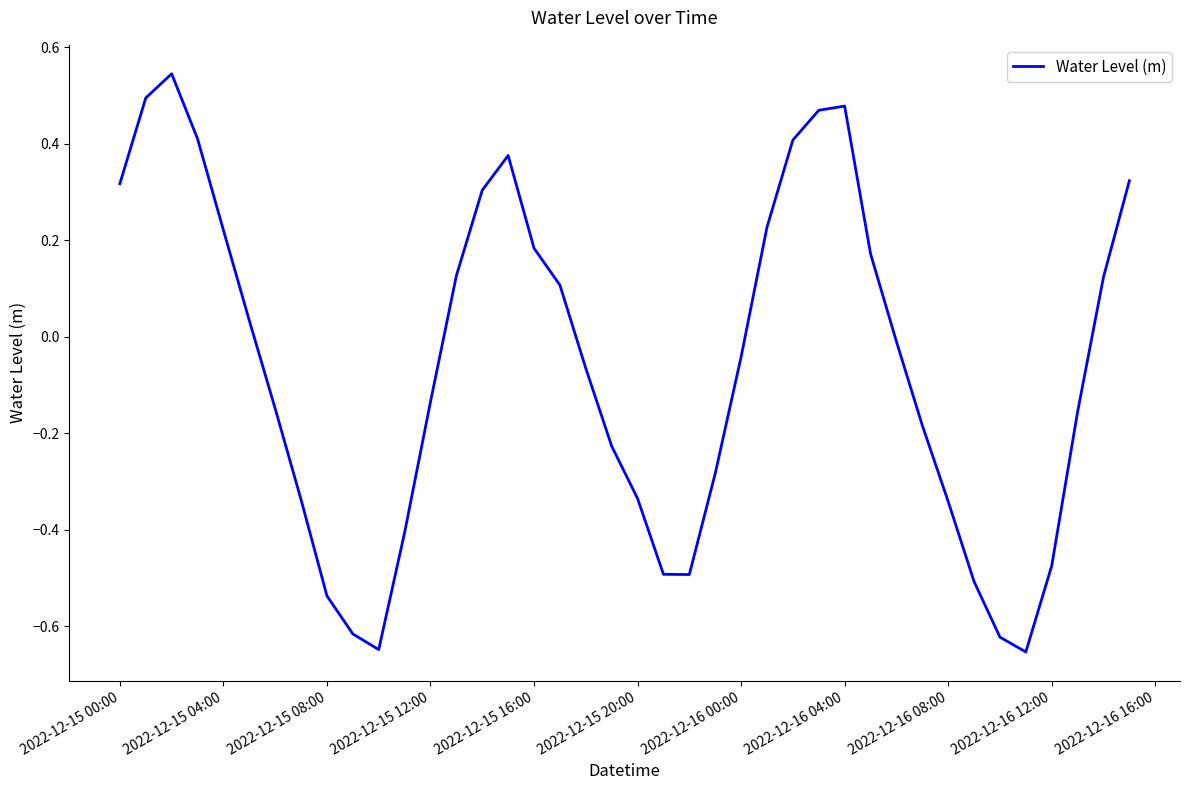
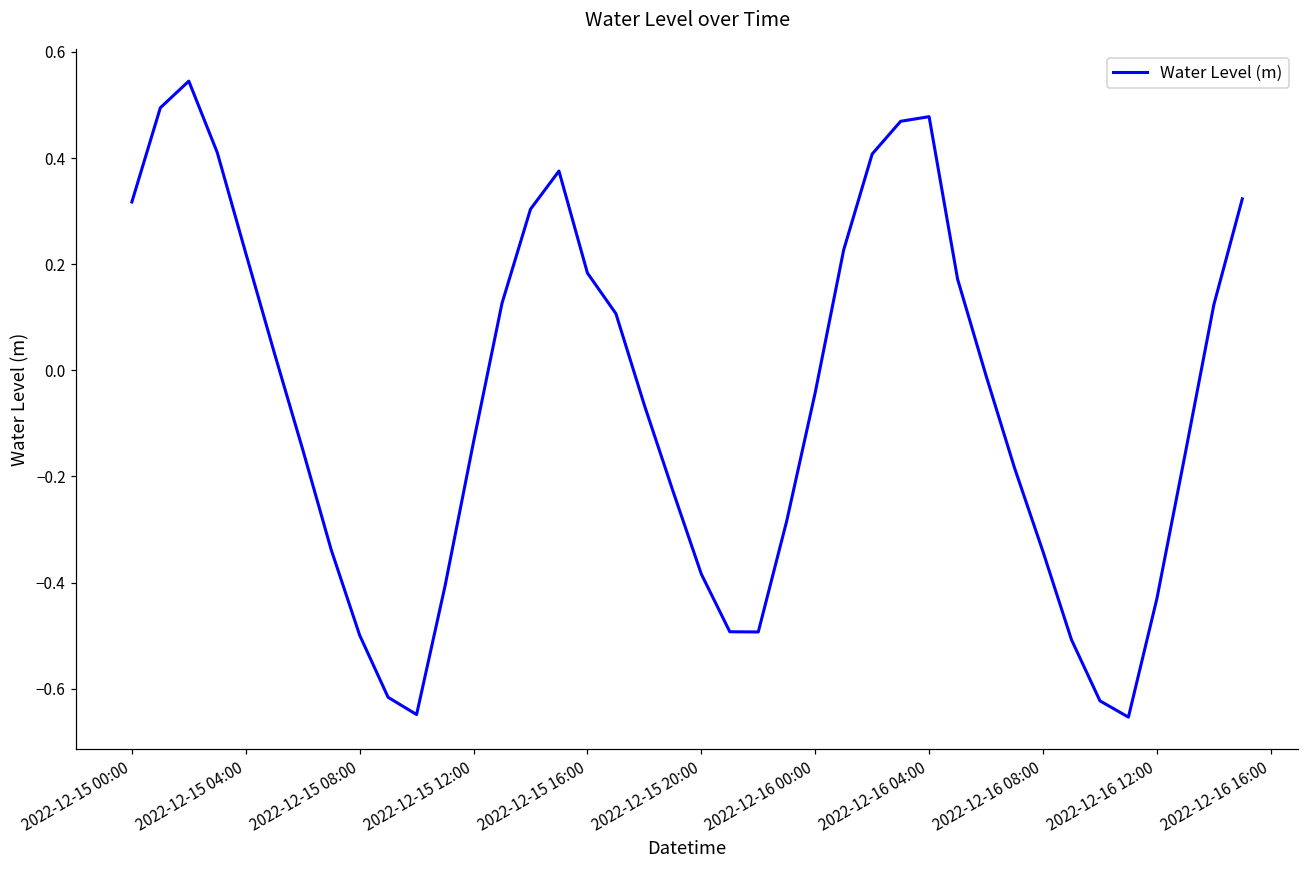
2022-12-15 08:00: -0.54 -> -0.50
2022-12-15 20:00: -0.34 -> -0.38
2022-12-16 12:00: -0.47 -> -0.43
